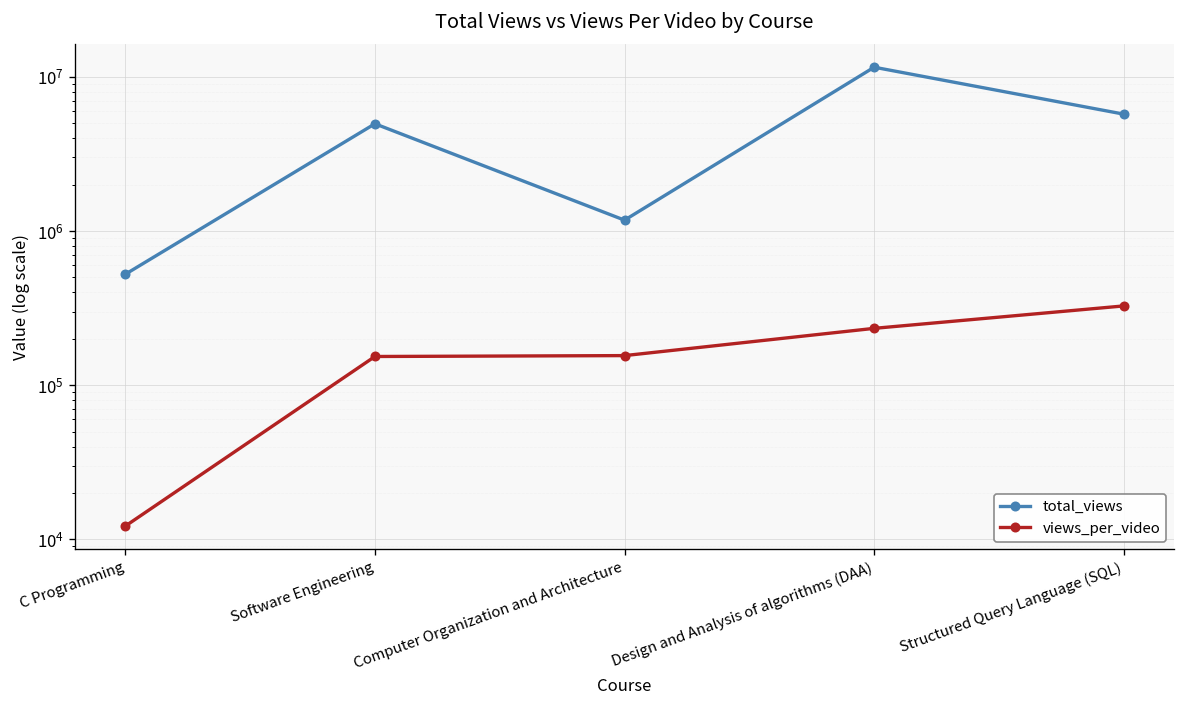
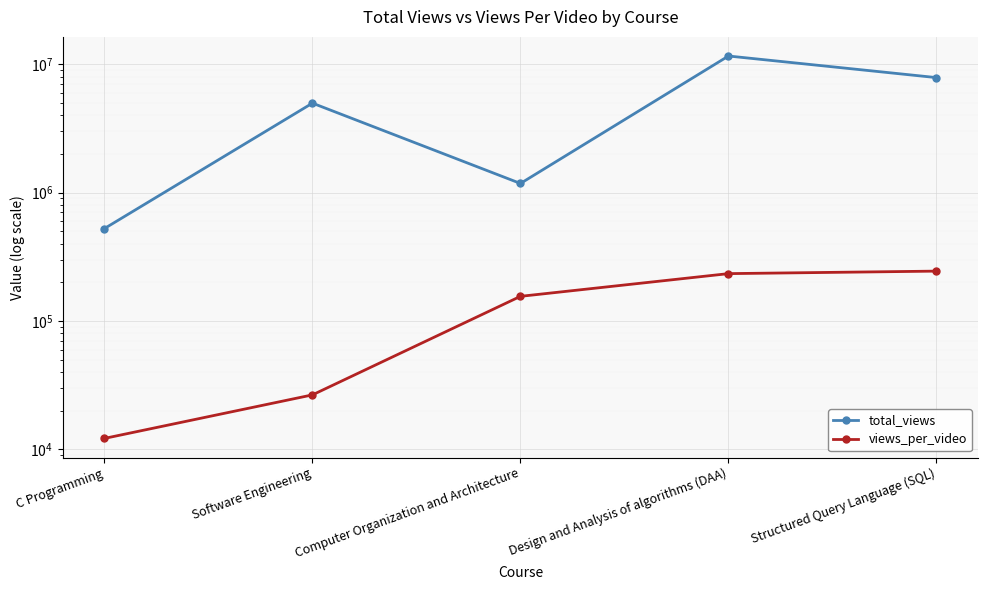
views_per_video, Software Engineering: 150000 -> 27000
total_views, Structured Query Language (SQL): 6000000 -> 8000000
views_per_video, Structured Query Language (SQL): 330000 -> 240000
